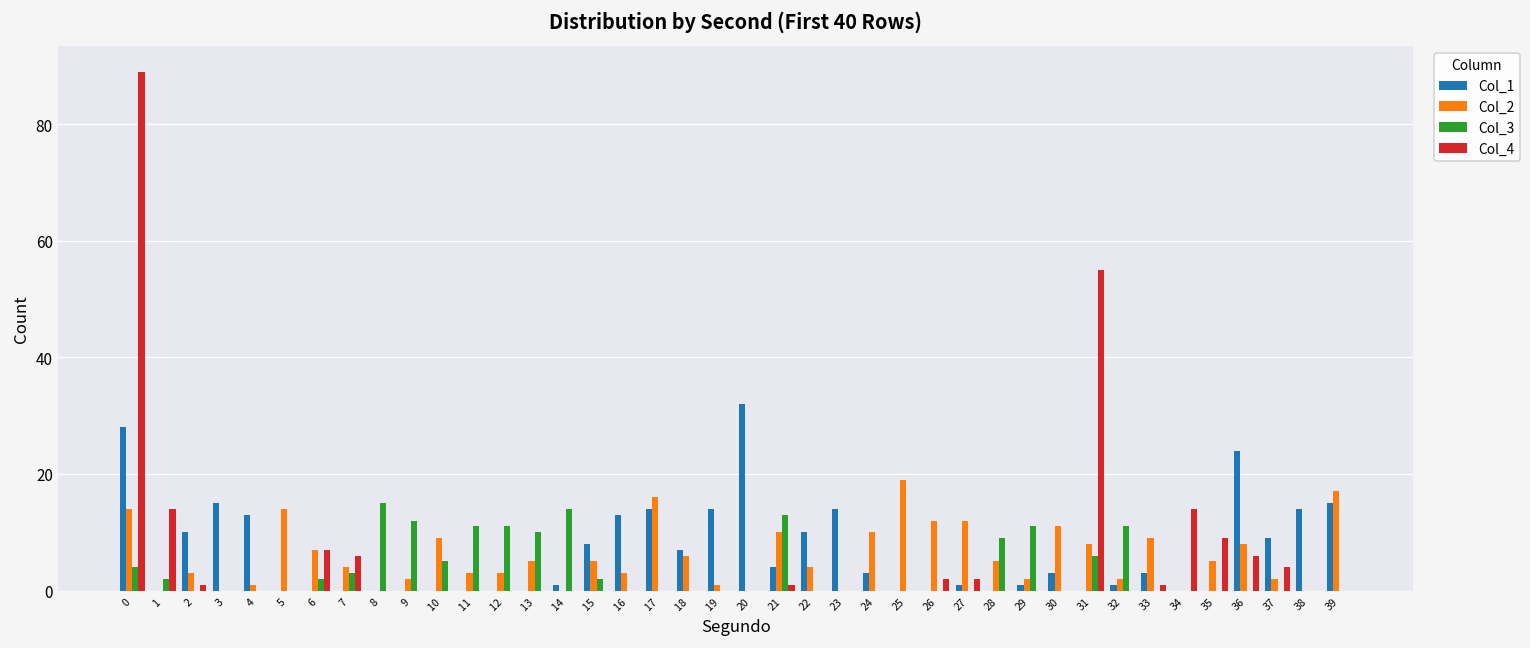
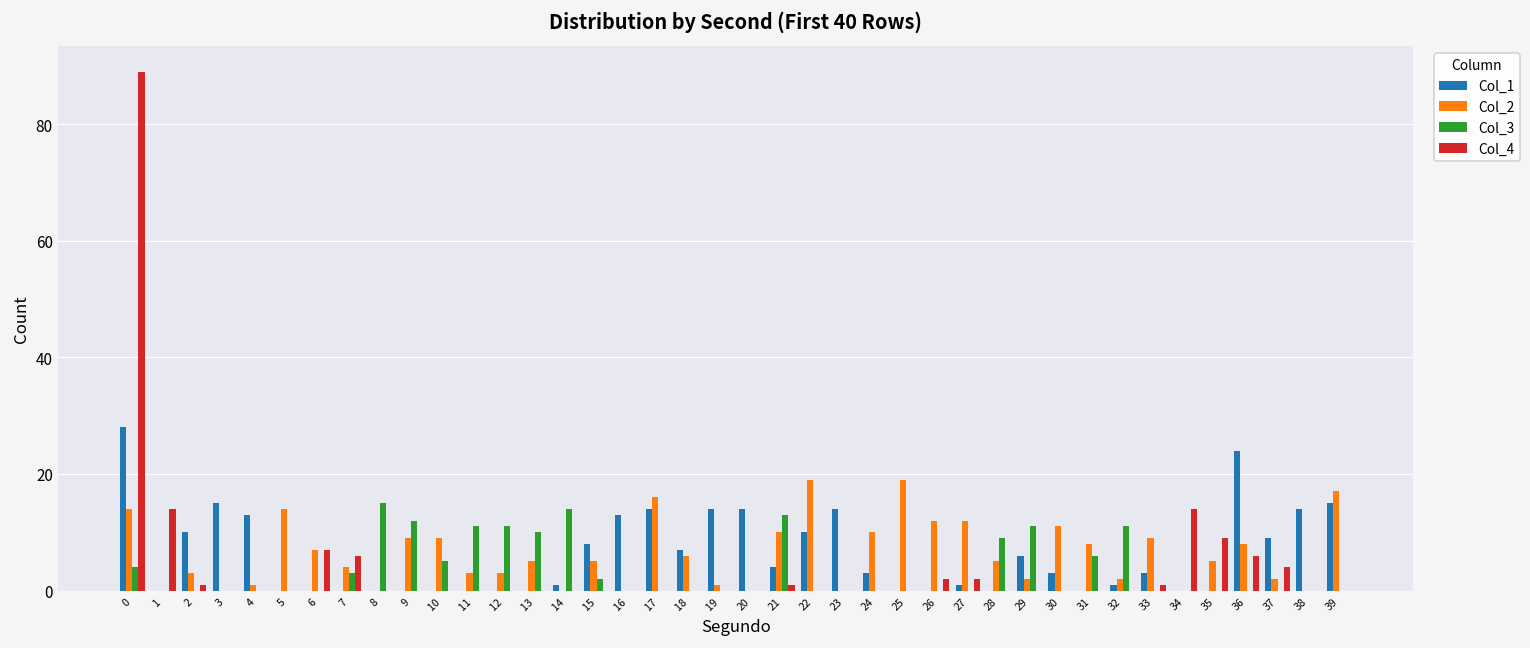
Col_3, 1: 2 -> 0
Col_3, 6: 2 -> 0
Col_2, 9: 2 -> 9
Col_2, 16: 3 -> 0
Col_1, 20: 32 -> 14
Col_2, 22: 4 -> 19
Col_1, 29: 1 -> 6
Col_4, 31: 55 -> 0
